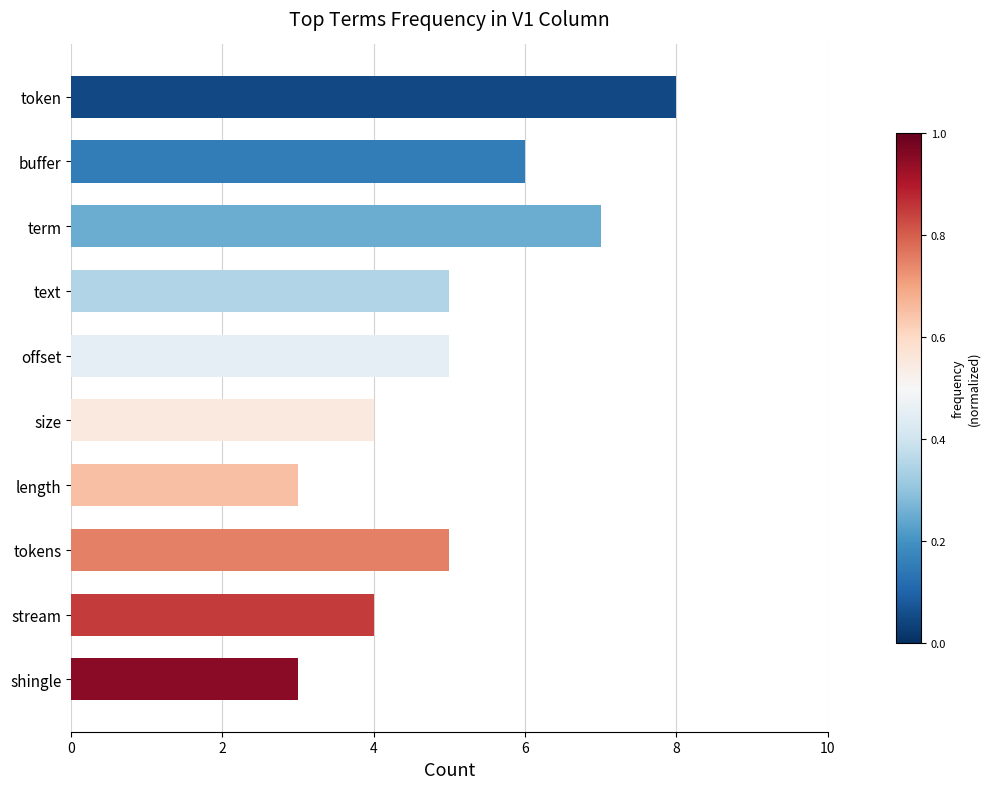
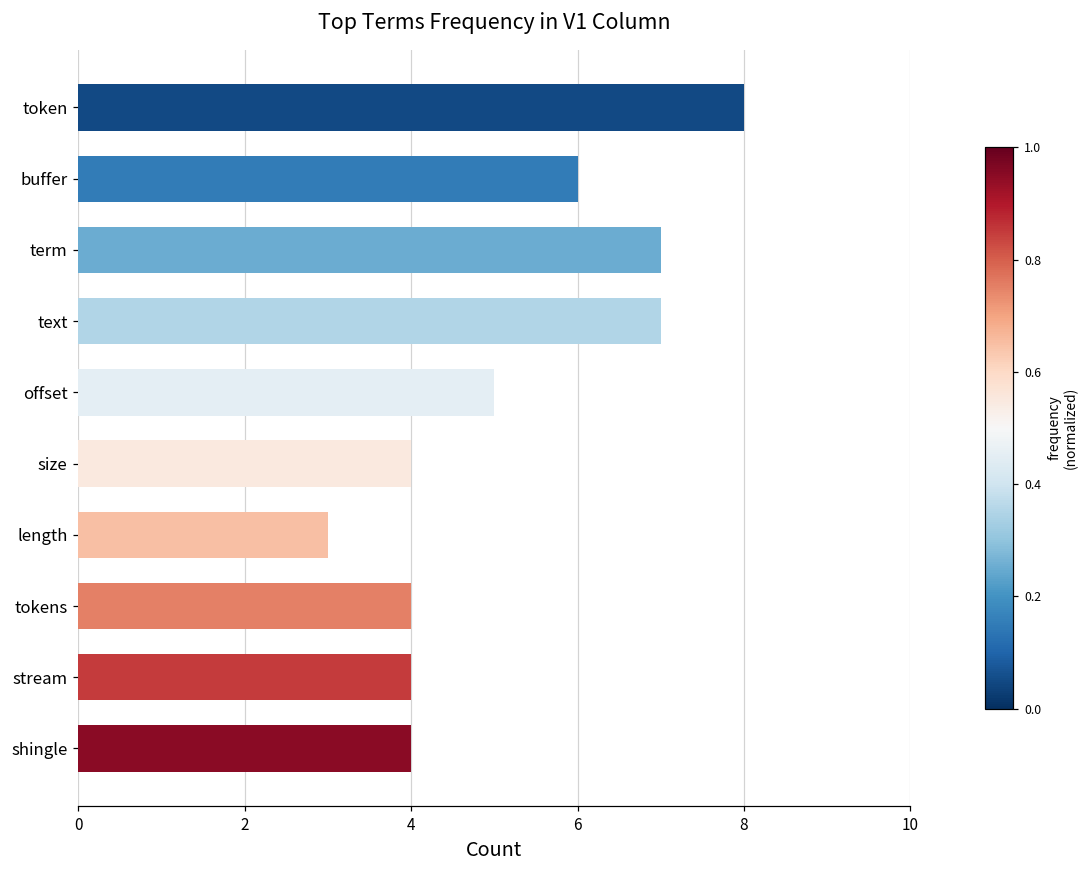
text: 5 -> 7
tokens: 5 -> 4
shingle: 3 -> 4
